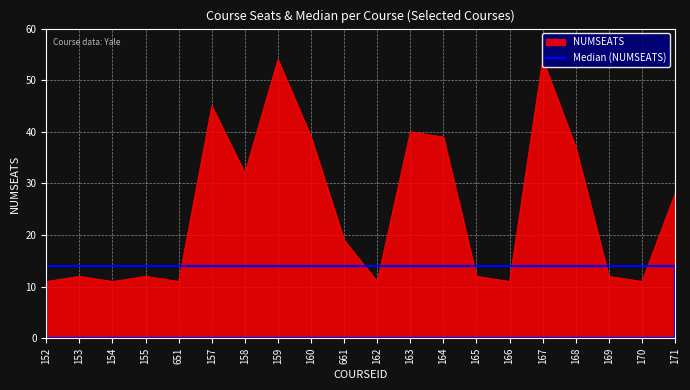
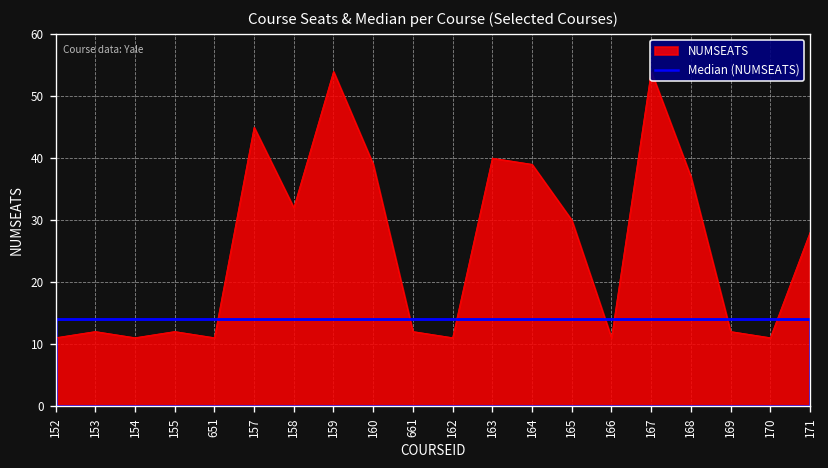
NUMSEATS, 661: 19 -> 12
NUMSEATS, 165: 12 -> 30
